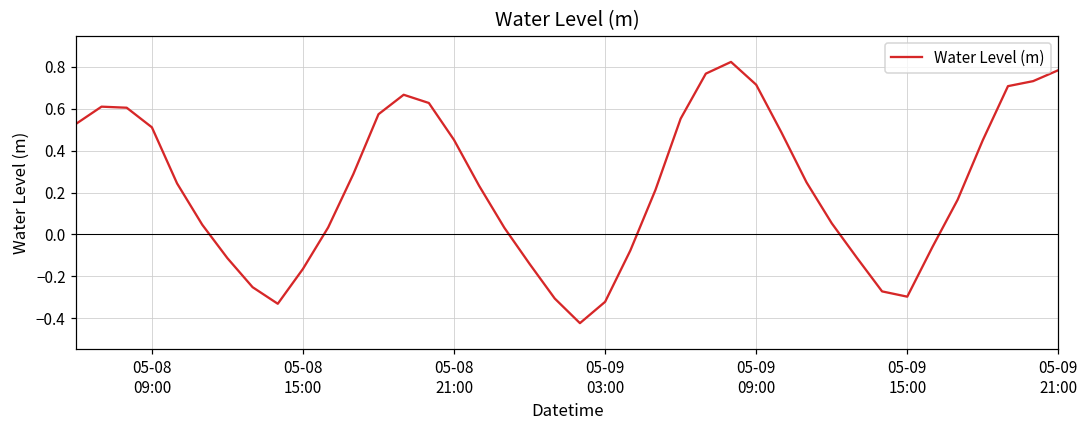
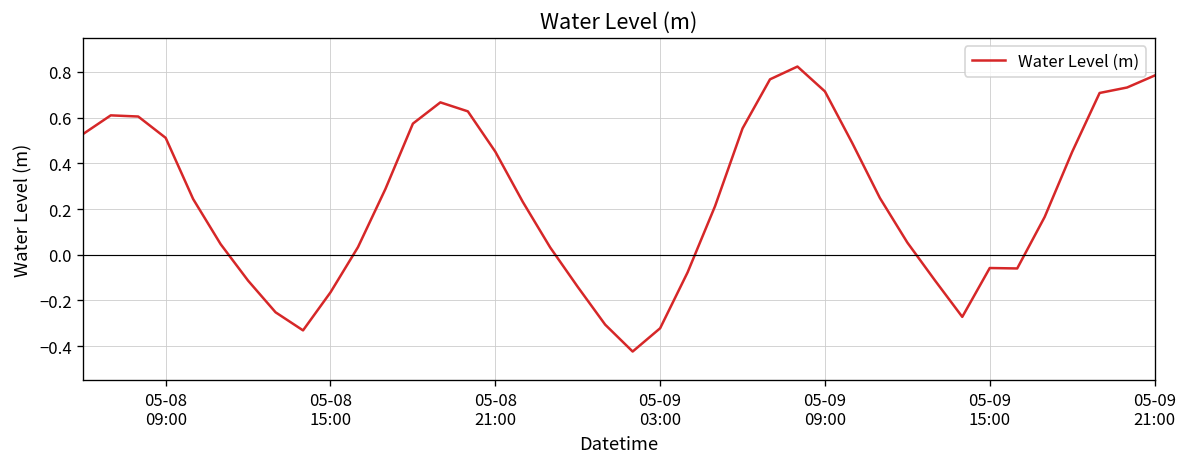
05-09 15:00: -0.30 -> -0.06
